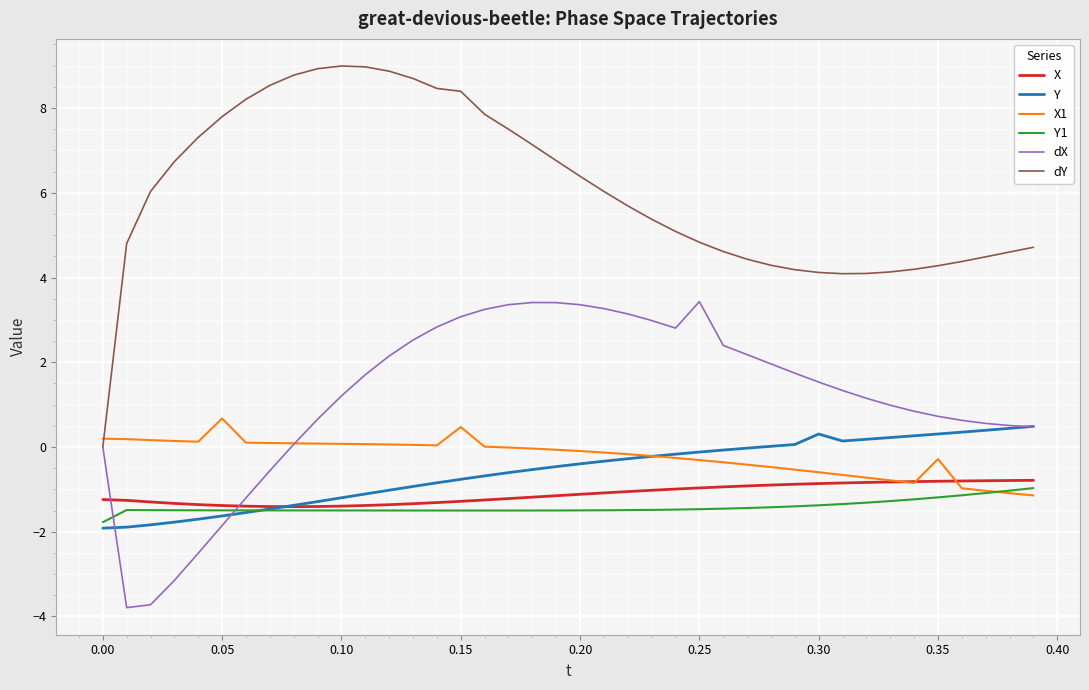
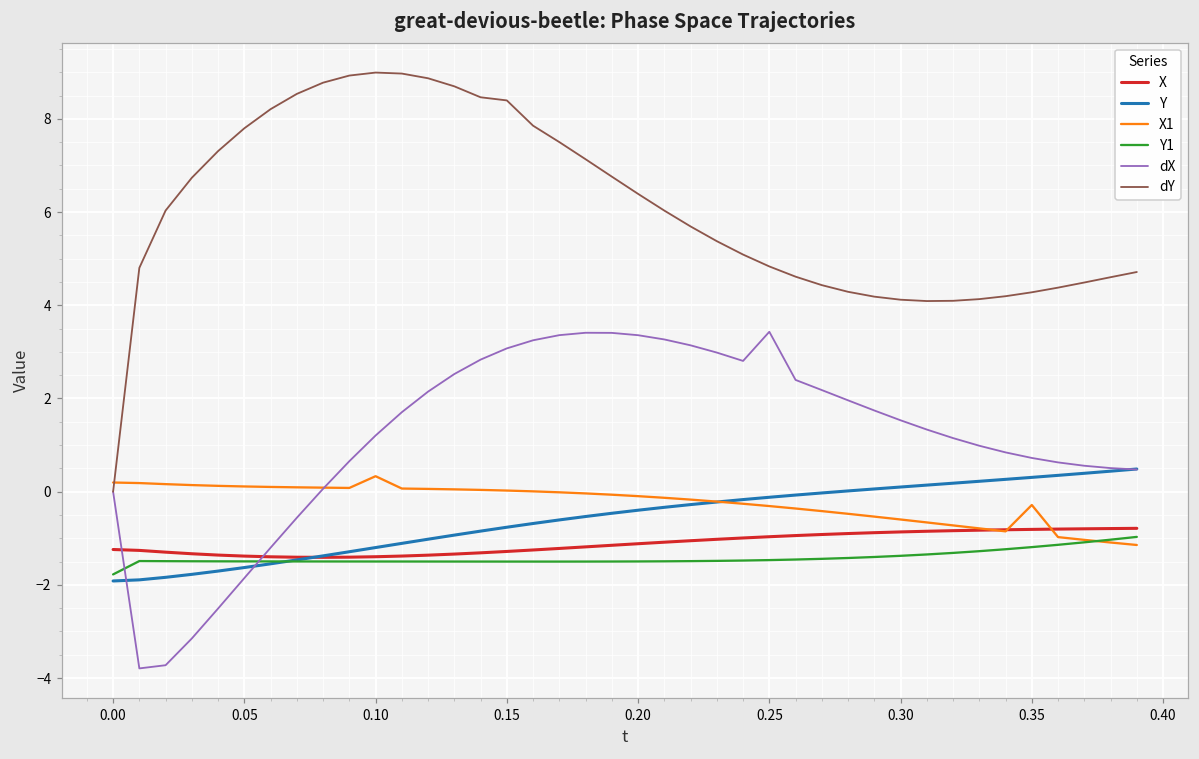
X1, 0.05: 0.7 -> 0.1
X1, 0.10: 0.1 -> 0.3
X1, 0.15: 0.5 -> 0.0
Y, 0.30: 0.3 -> 0.1
